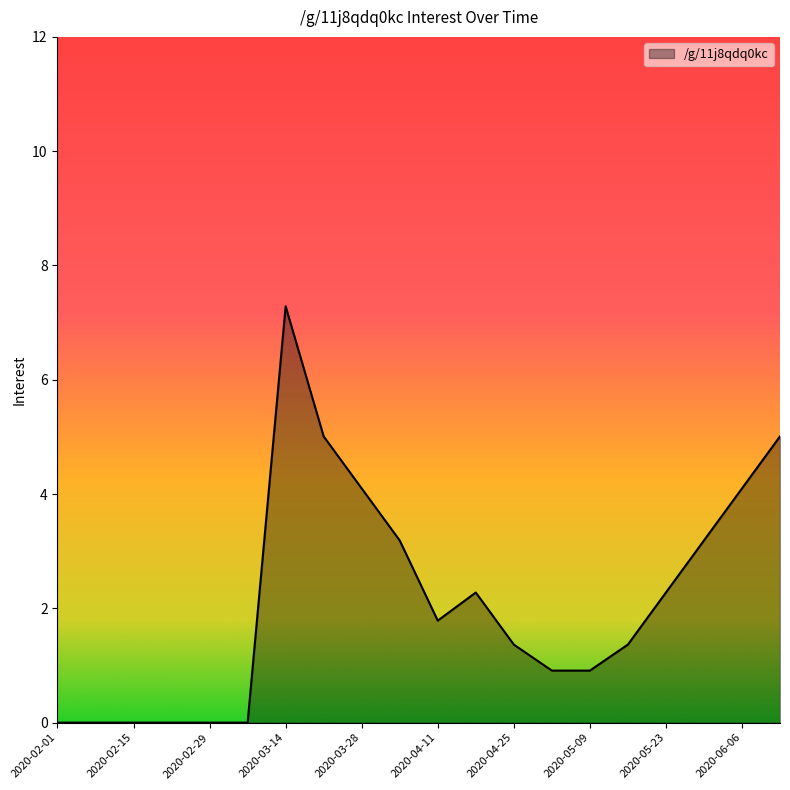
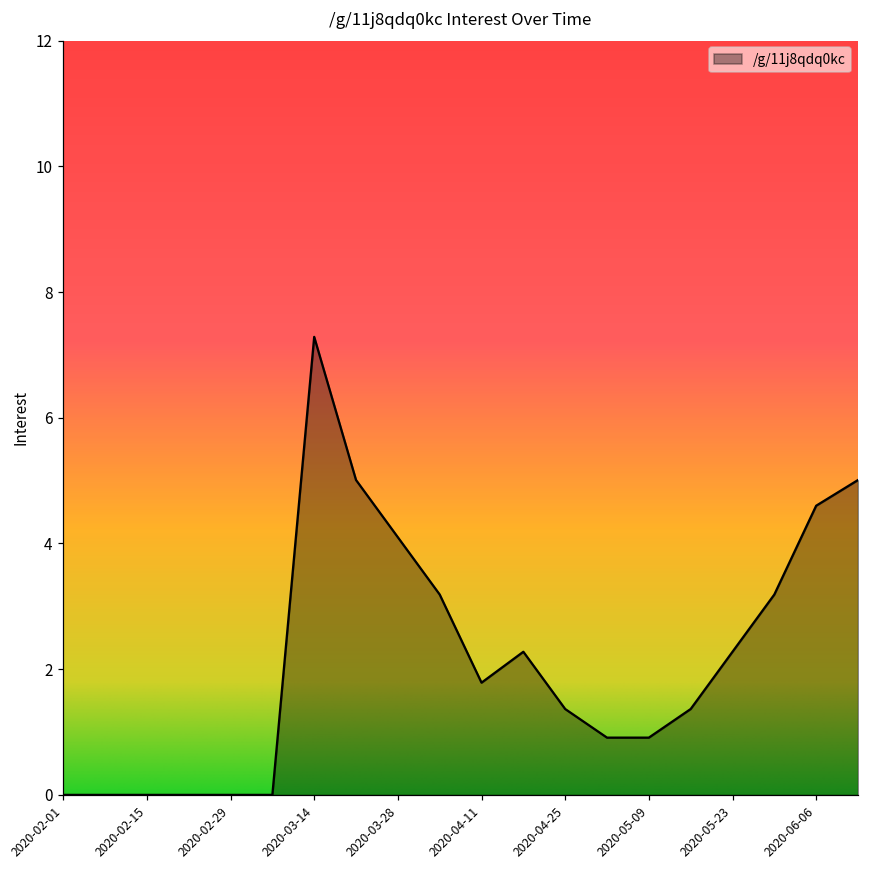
2020-06-06: 4.1 -> 4.6
